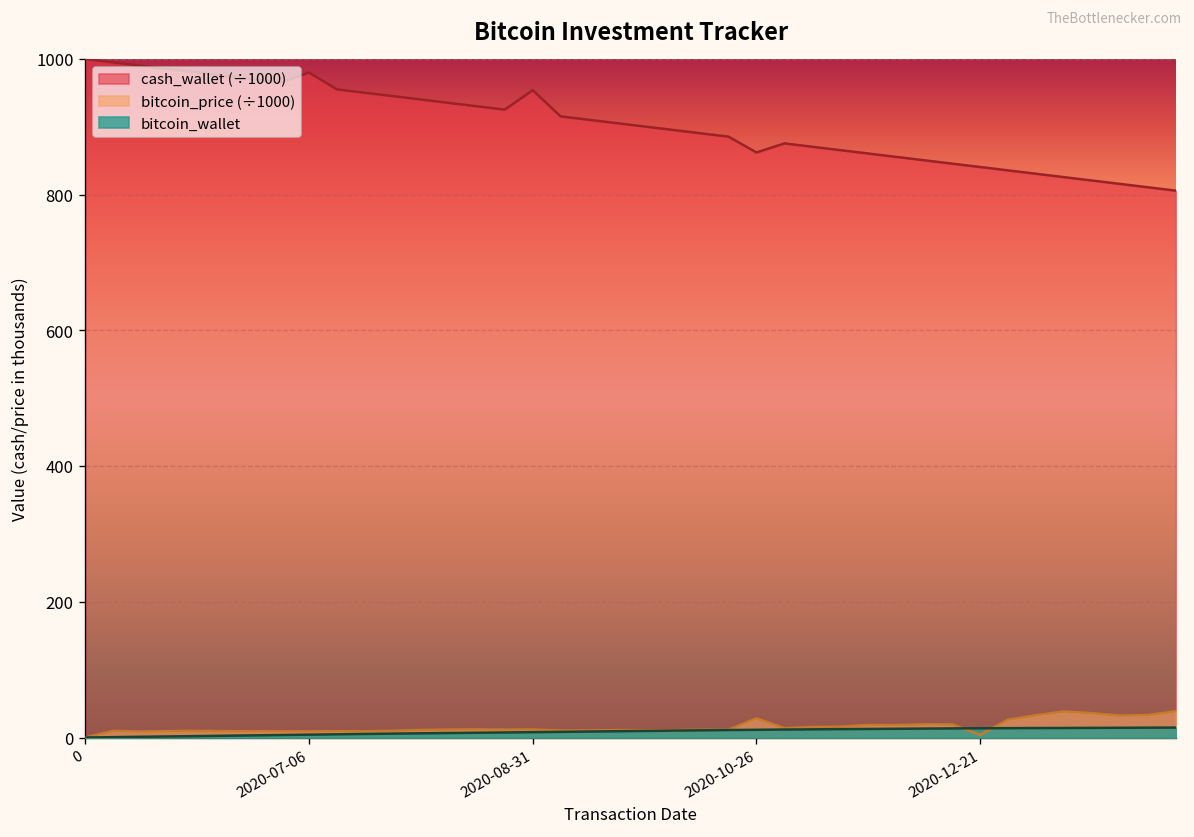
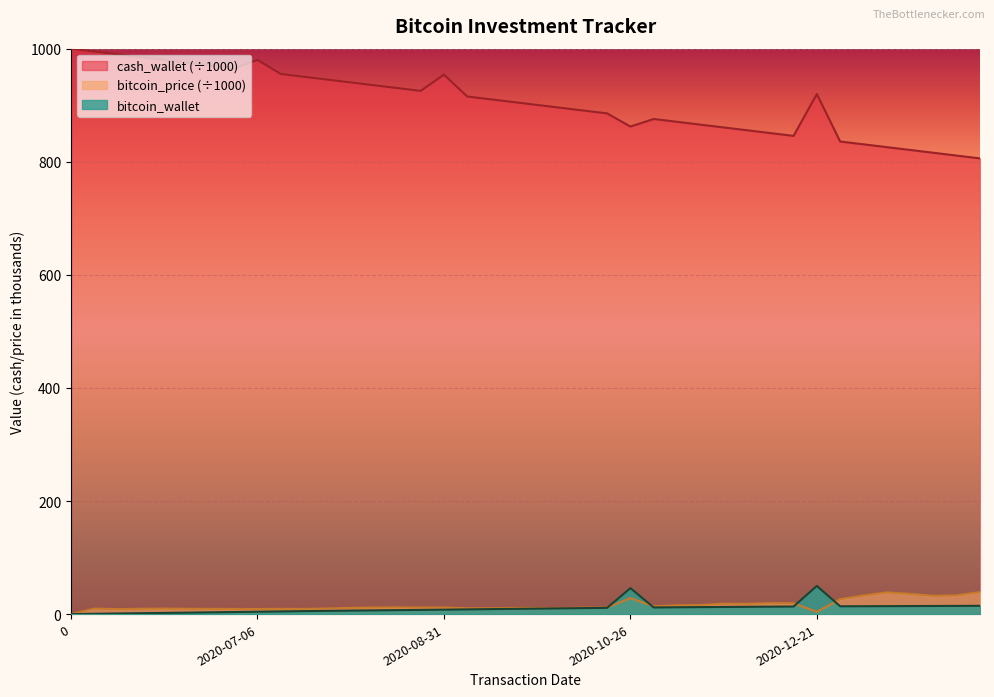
bitcoin_wallet, 2020-10-26: 10 -> 50
cash_wallet (÷1000), 2020-12-21: 840 -> 920
bitcoin_wallet, 2020-12-21: 10 -> 50
